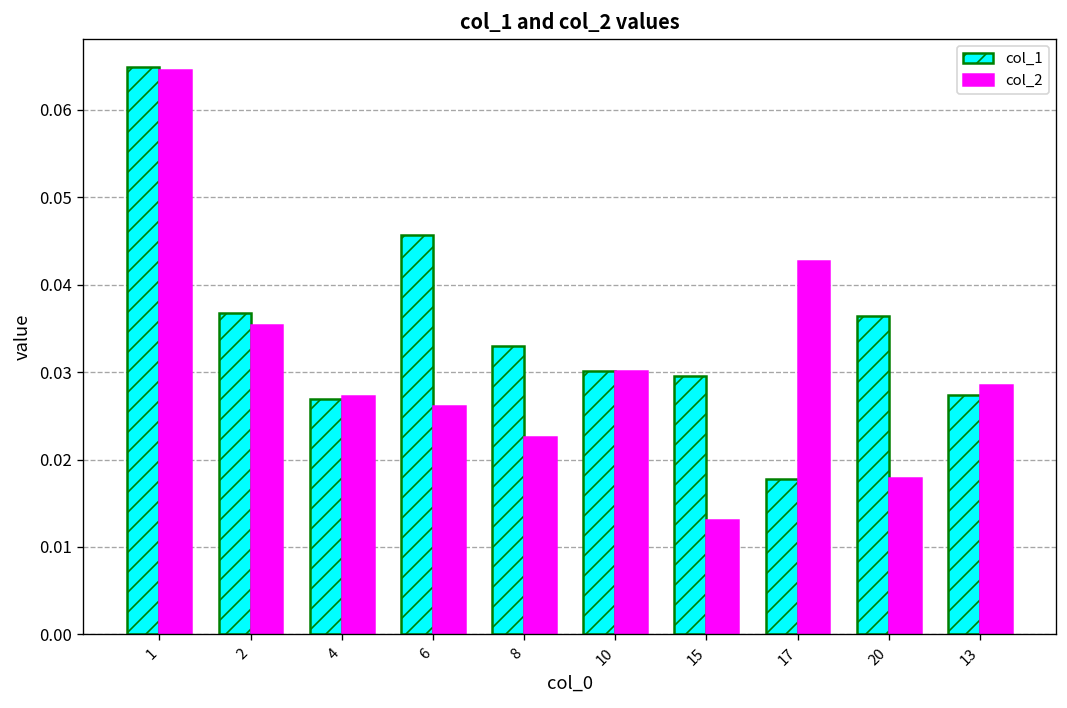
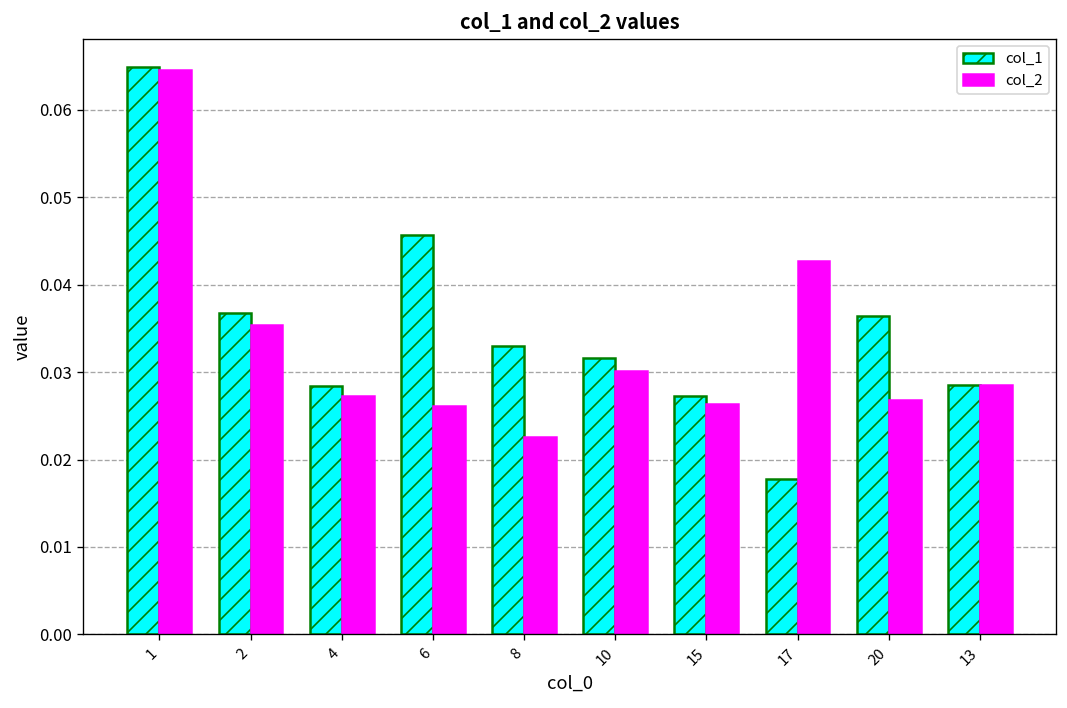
col_1, 4: 0.027 -> 0.028
col_1, 10: 0.030 -> 0.032
col_1, 15: 0.030 -> 0.027
col_2, 15: 0.013 -> 0.026
col_2, 20: 0.018 -> 0.027
col_1, 13: 0.027 -> 0.029
